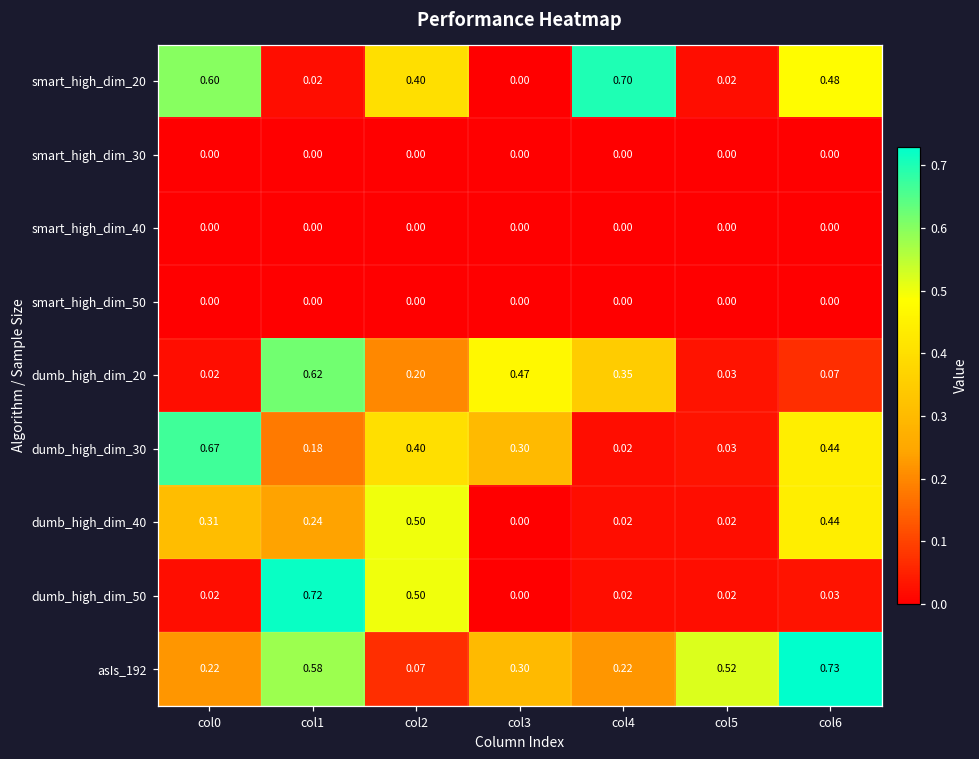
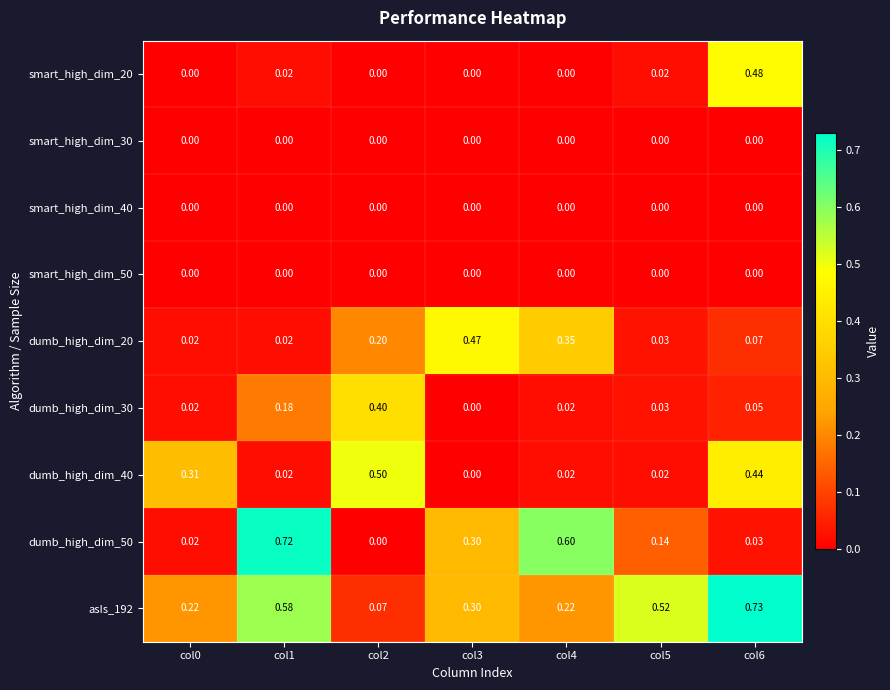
smart_high_dim_20, col0: 0.60 -> 0.00
smart_high_dim_20, col2: 0.40 -> 0.00
smart_high_dim_20, col4: 0.70 -> 0.00
dumb_high_dim_20, col1: 0.62 -> 0.02
dumb_high_dim_30, col0: 0.67 -> 0.02
dumb_high_dim_30, col3: 0.30 -> 0.00
dumb_high_dim_30, col6: 0.44 -> 0.05
dumb_high_dim_40, col1: 0.24 -> 0.02
dumb_high_dim_50, col2: 0.50 -> 0.00
dumb_high_dim_50, col3: 0.00 -> 0.30
dumb_high_dim_50, col4: 0.02 -> 0.60
dumb_high_dim_50, col5: 0.02 -> 0.14
